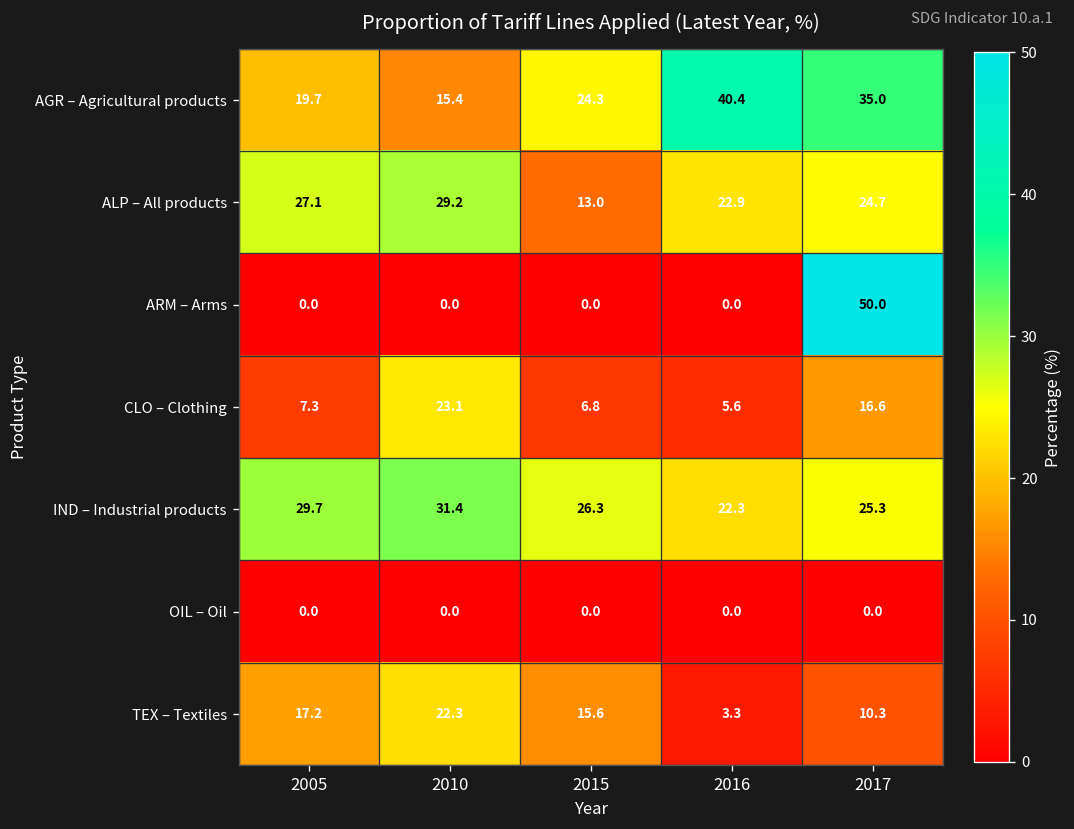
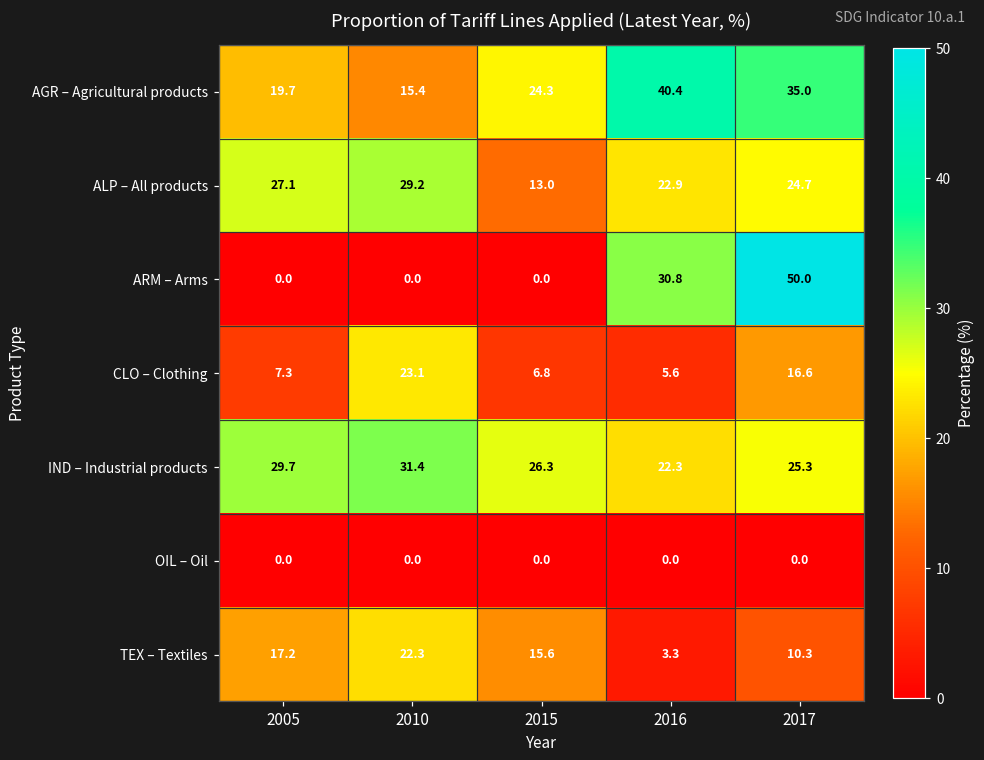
ARM – Arms, 2016: 0.0 -> 30.8
